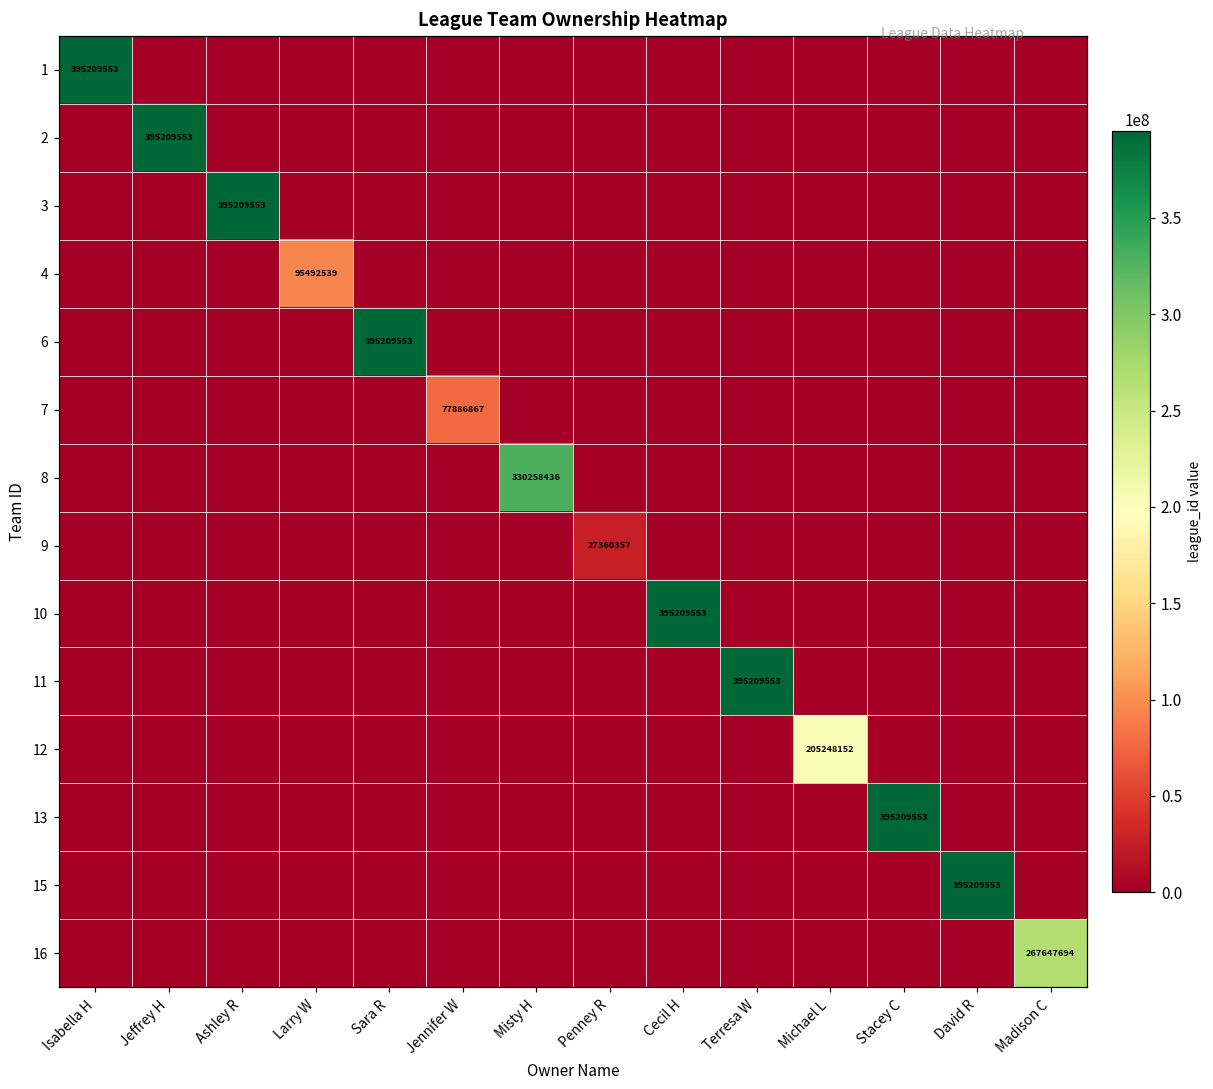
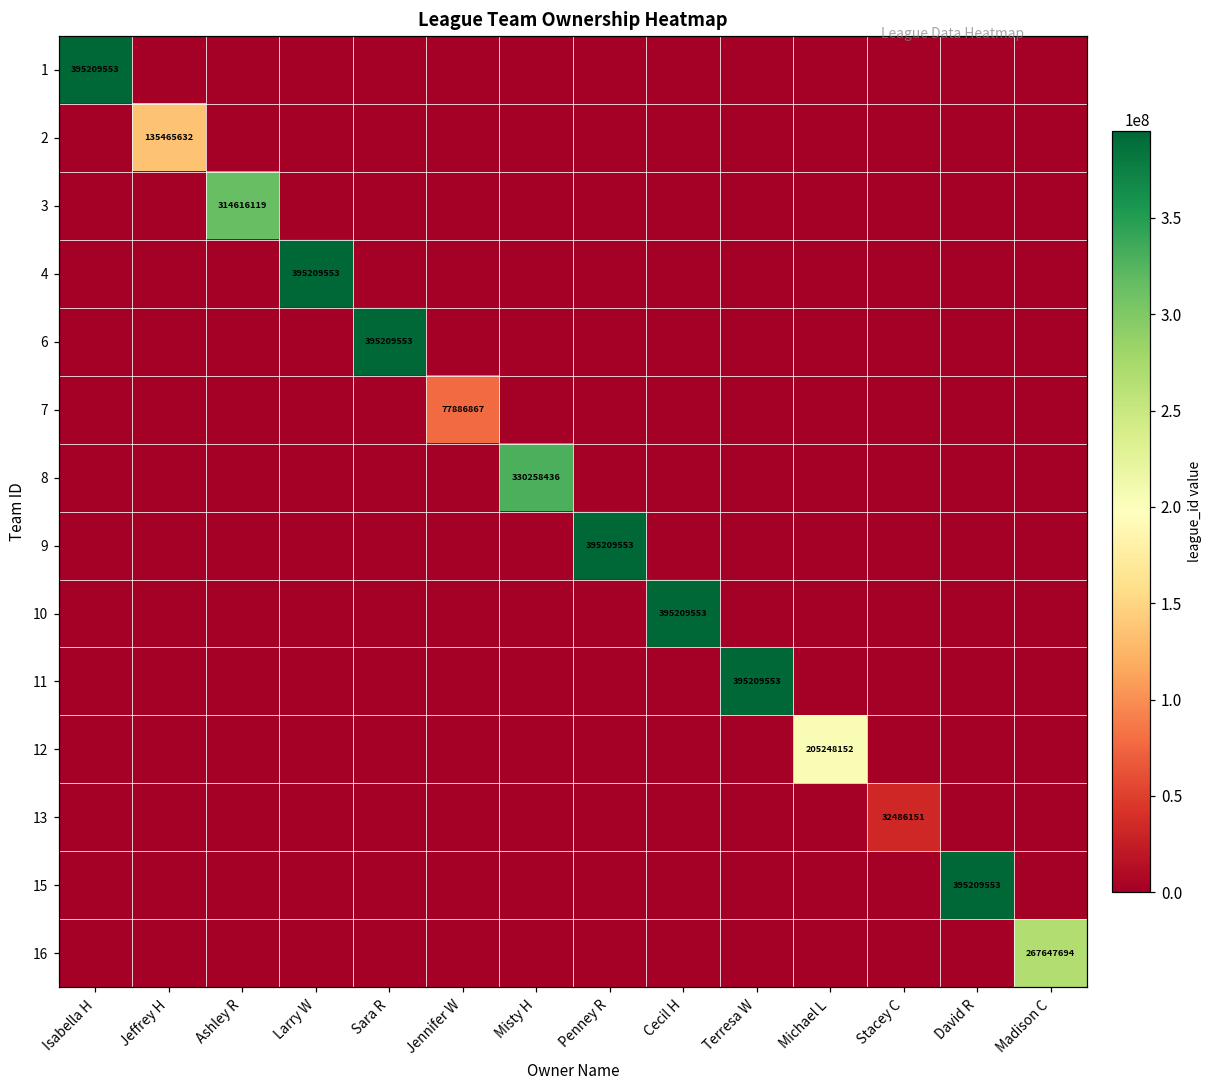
2, Jeffrey H: 395209553 -> 135465632
3, Ashley R: 395209553 -> 314616119
4, Larry W: 95492539 -> 395209553
9, Penney R: 27360357 -> 395209553
13, Stacey C: 395209553 -> 32486151
